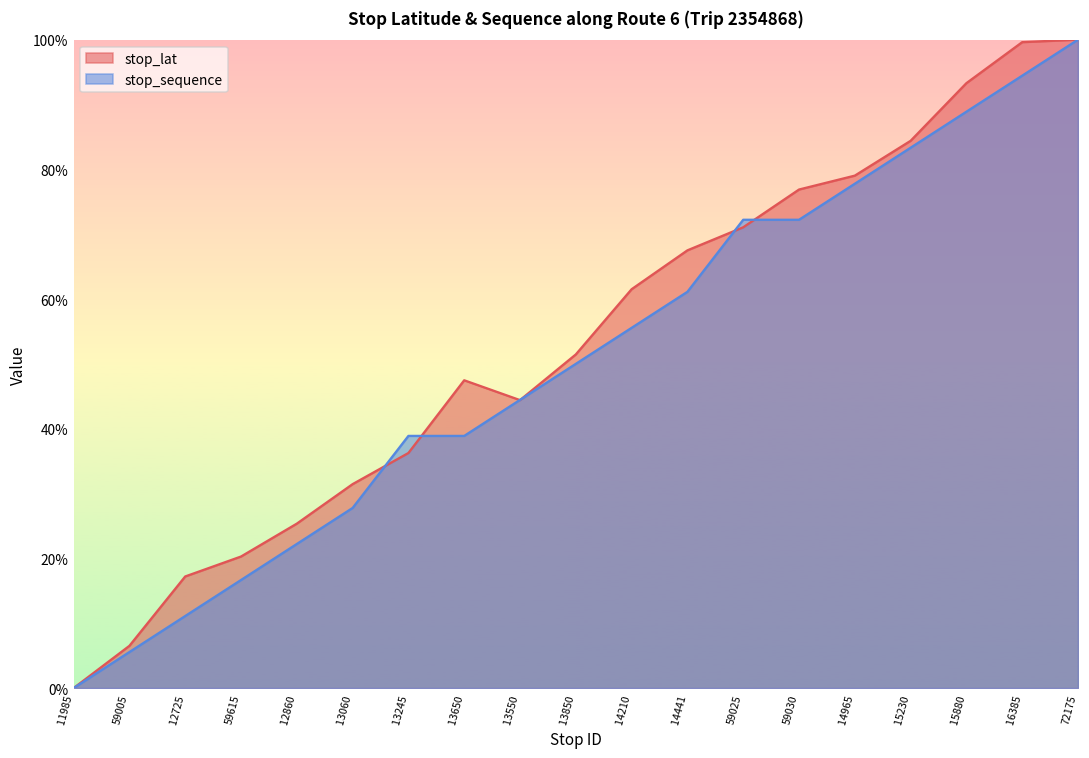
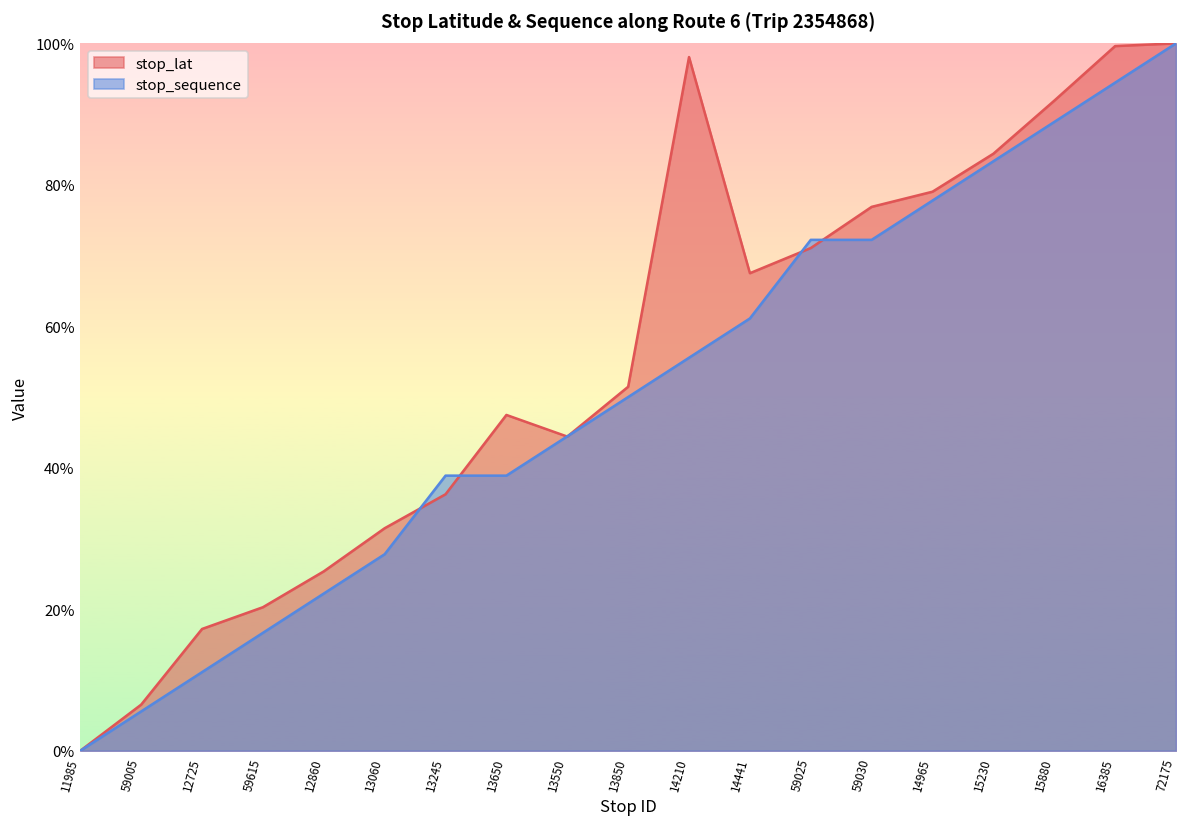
stop_lat, 14210: 62% -> 98%
stop_lat, 15880: 93% -> 92%
